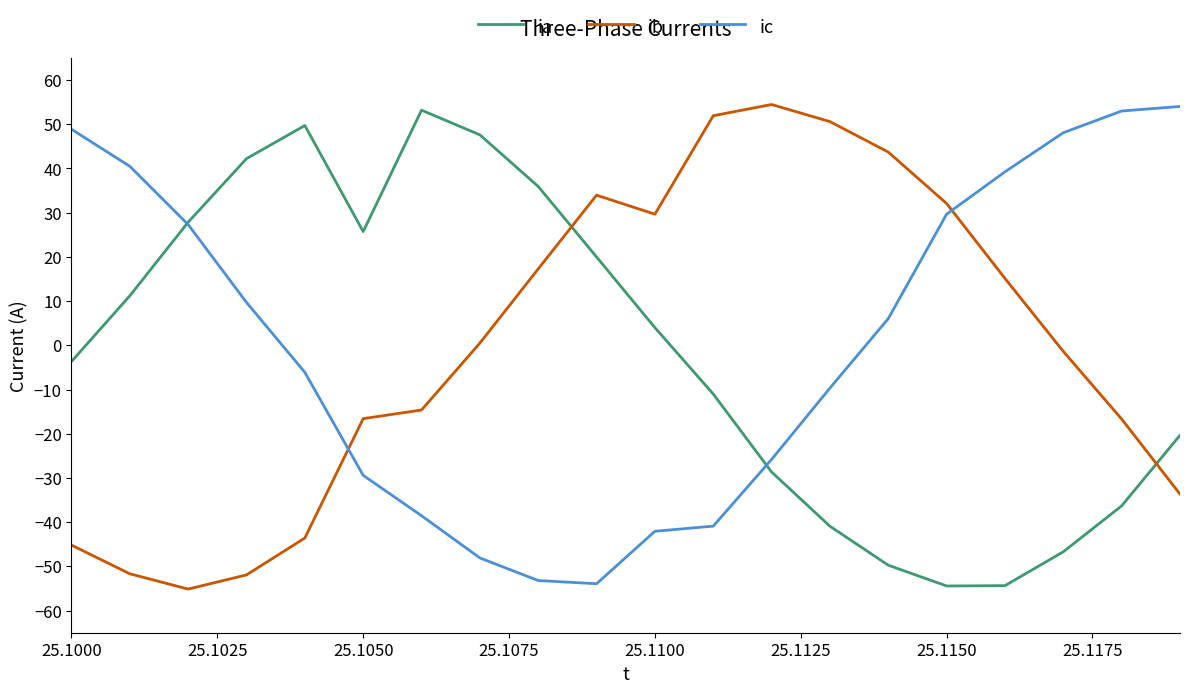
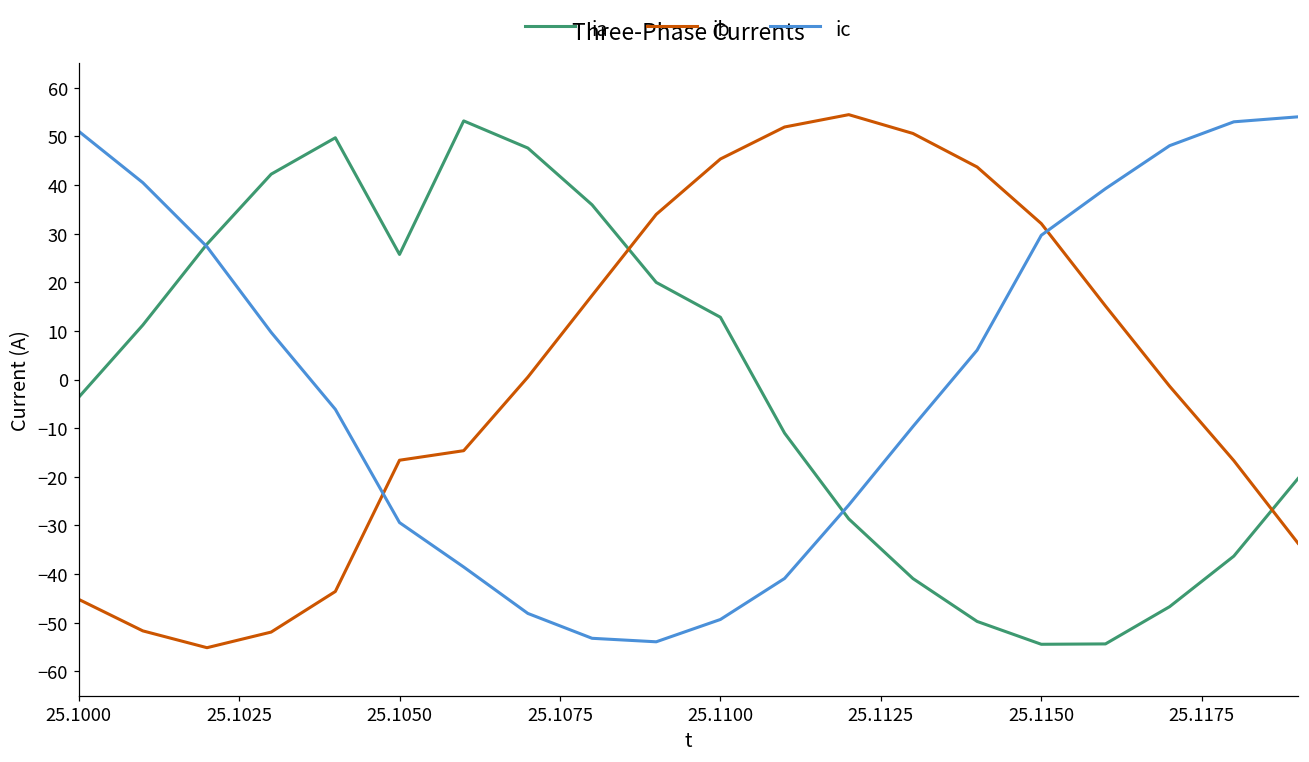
ic, 25.1000: 49 -> 51
ia, 25.1100: 4 -> 13
ib, 25.1100: 30 -> 45
ic, 25.1100: -42 -> -49
